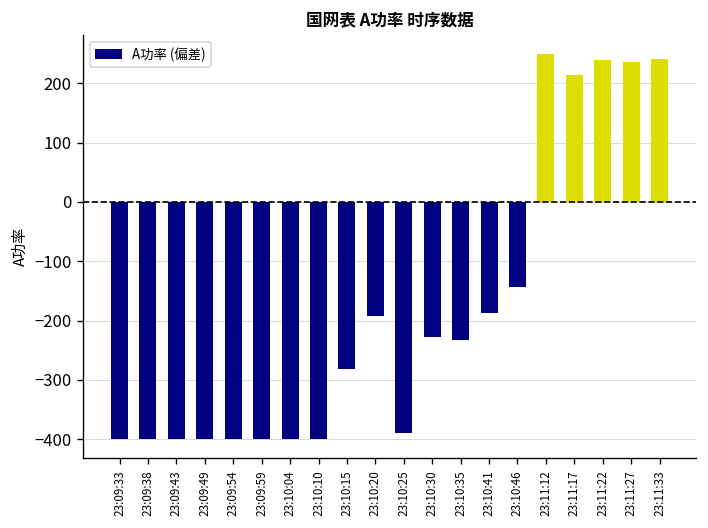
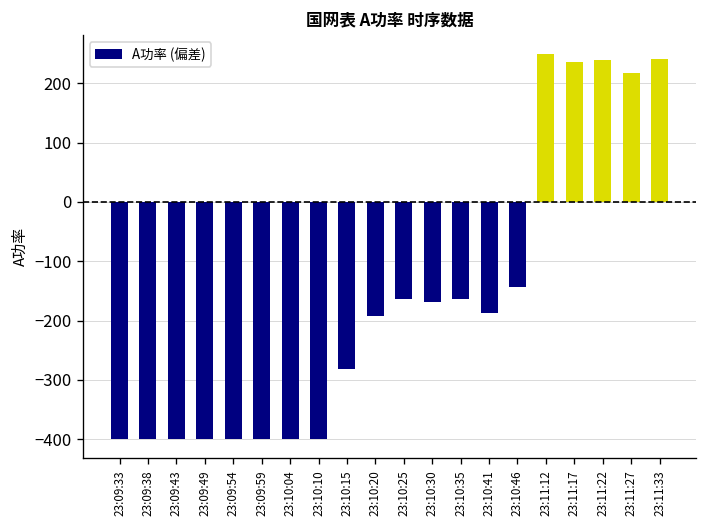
23:10:25: -390 -> -160
23:10:30: -230 -> -170
23:10:35: -230 -> -160
23:11:17: 210 -> 240
23:11:27: 240 -> 220
